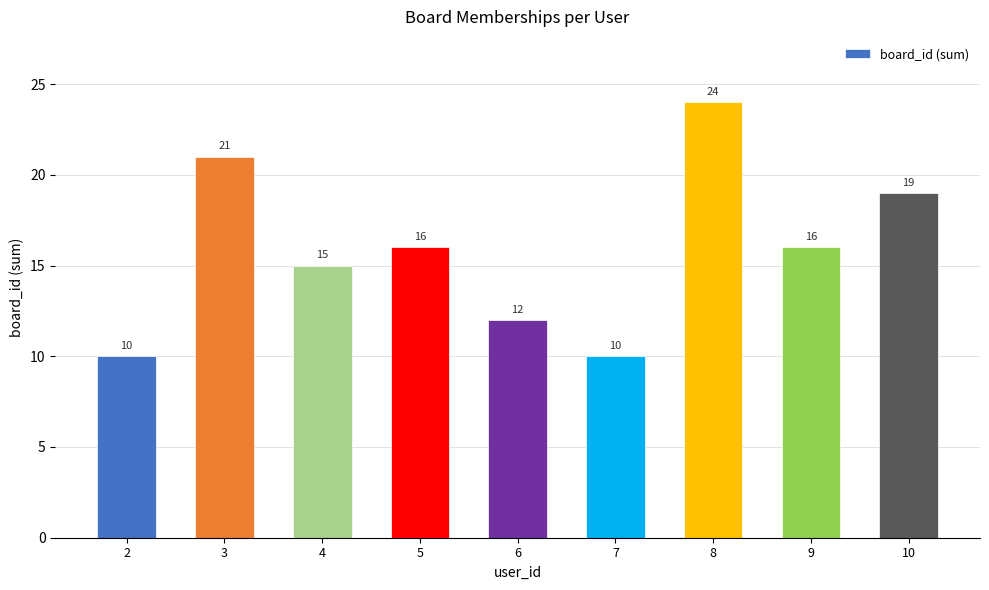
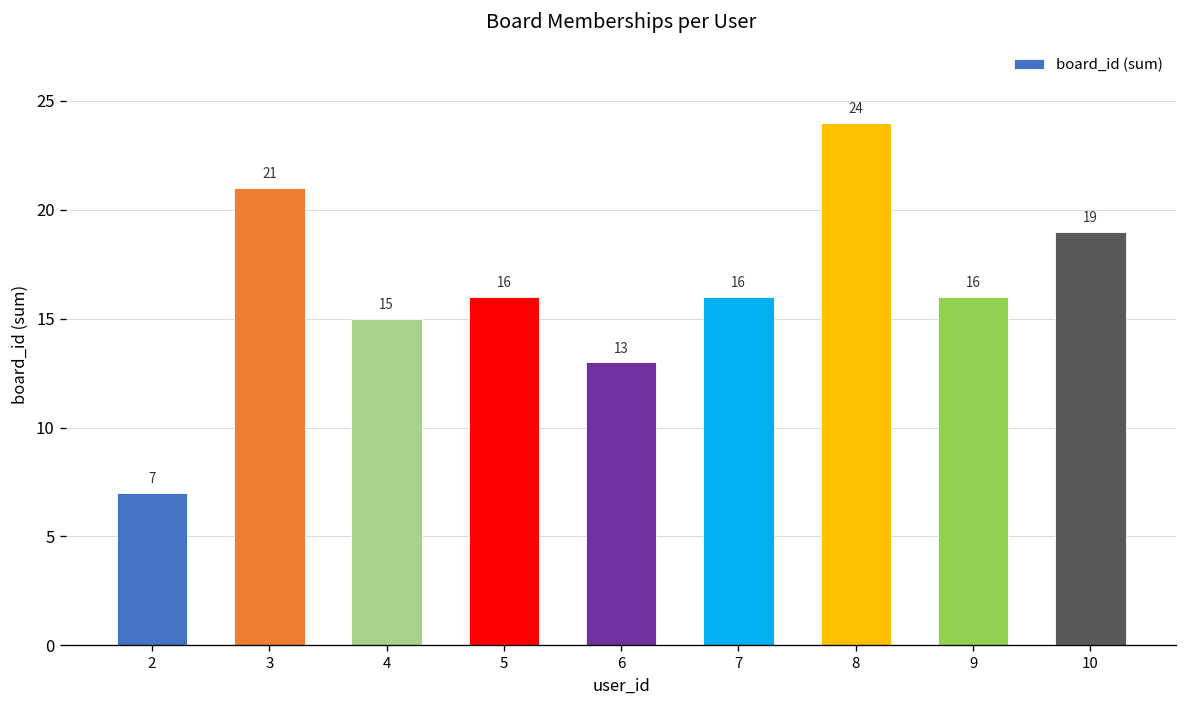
2: 10 -> 7
6: 12 -> 13
7: 10 -> 16
